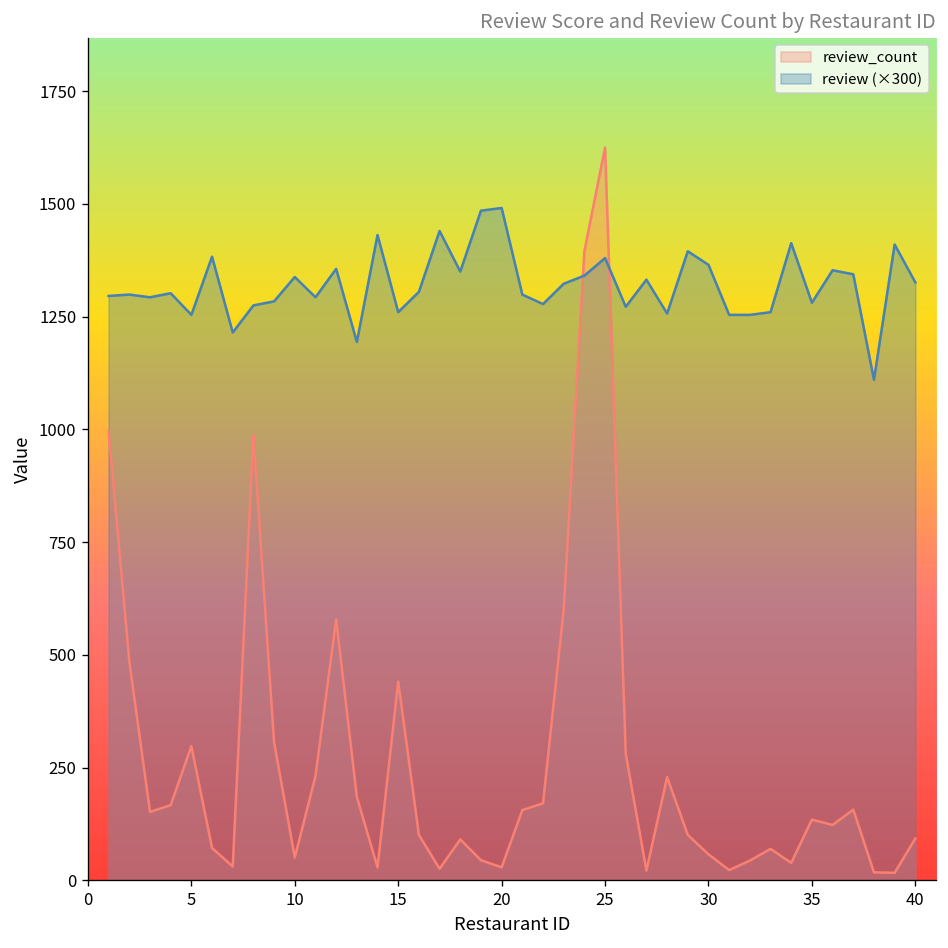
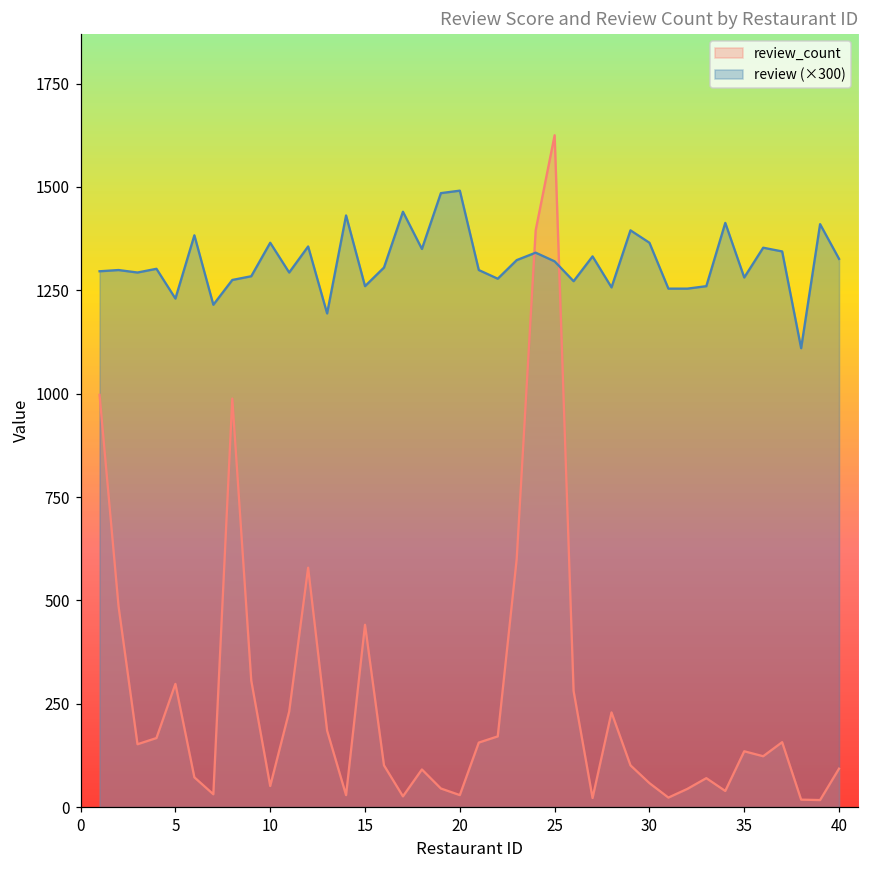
review (×300), 5: 1250 -> 1230
review (×300), 10: 1340 -> 1370
review (×300), 25: 1380 -> 1320
